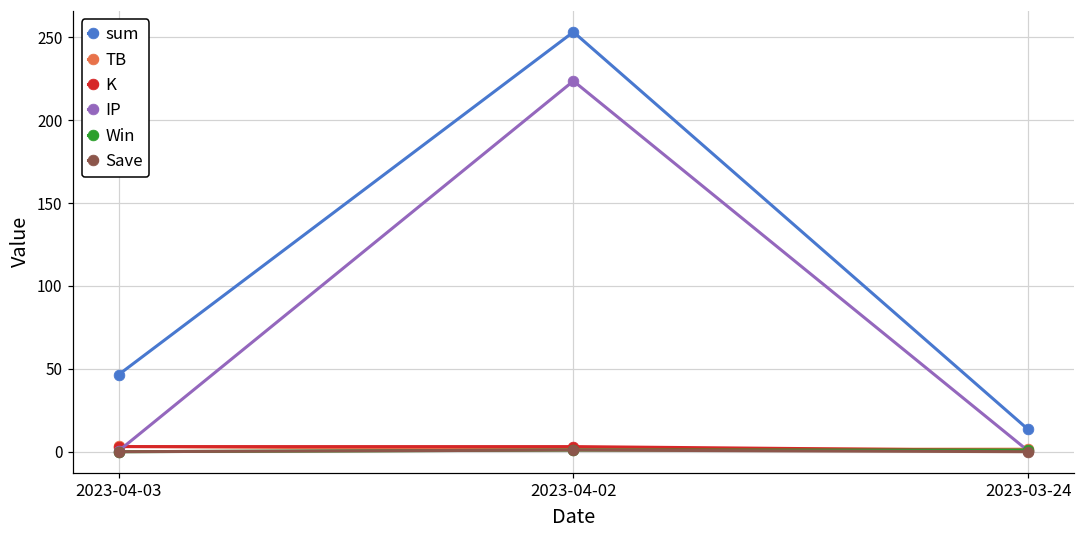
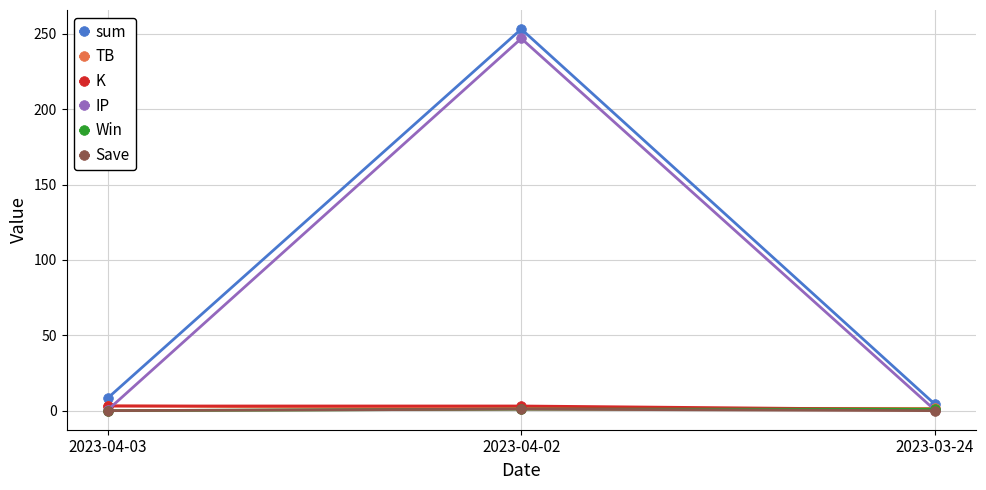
sum, 2023-04-03: 46 -> 8
IP, 2023-04-02: 224 -> 247
sum, 2023-03-24: 13 -> 4
